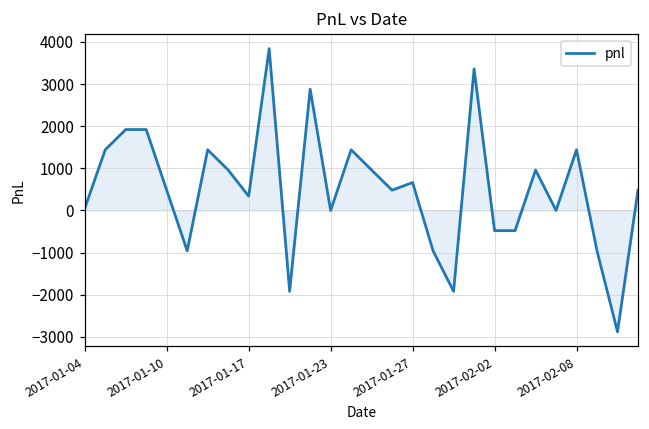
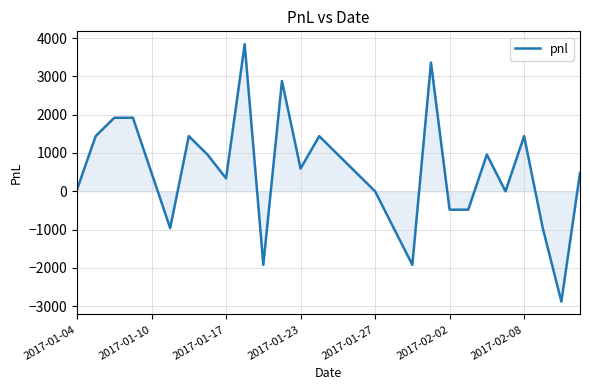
pnl, 2017-01-23: 0 -> 600
pnl, 2017-01-27: 700 -> 0
